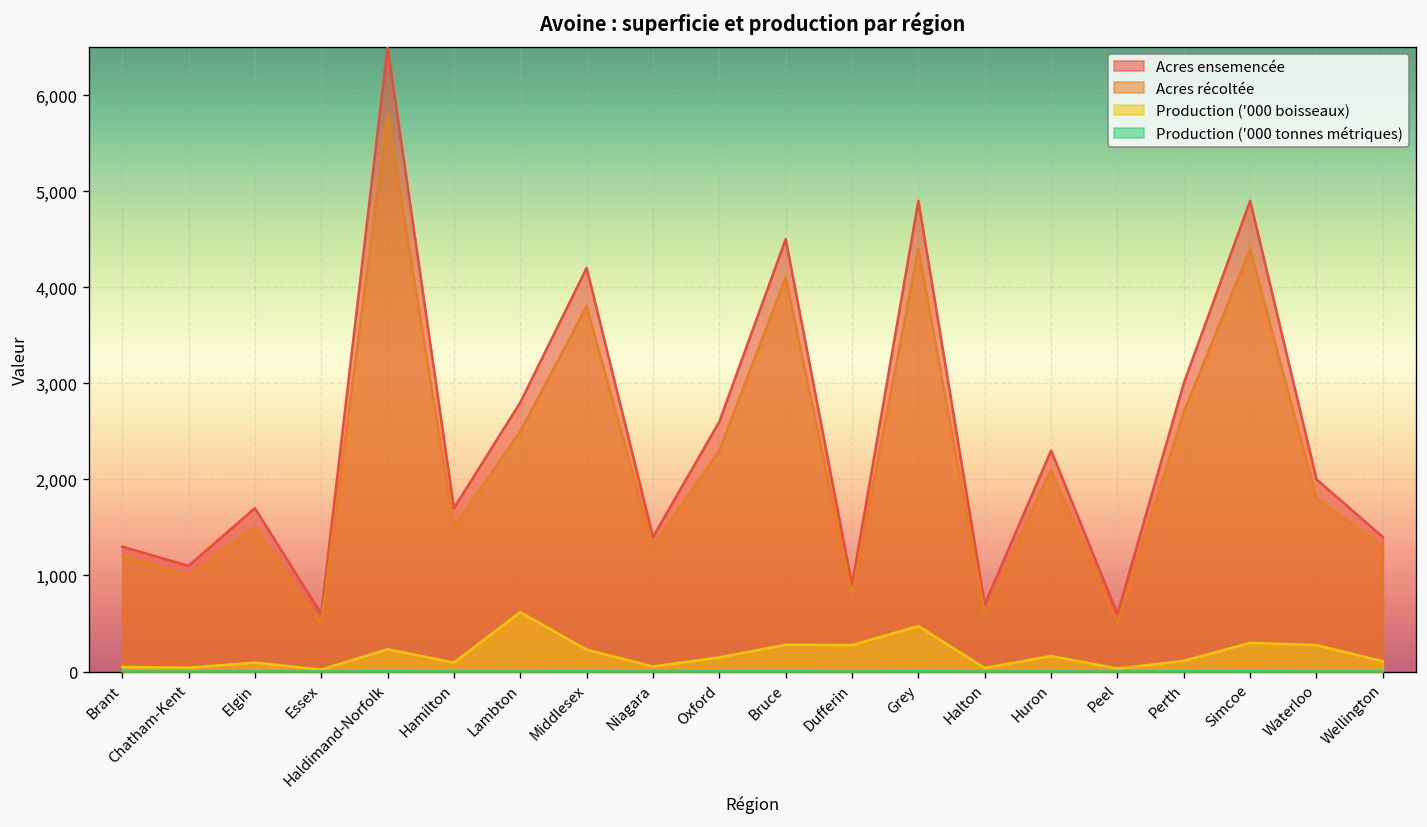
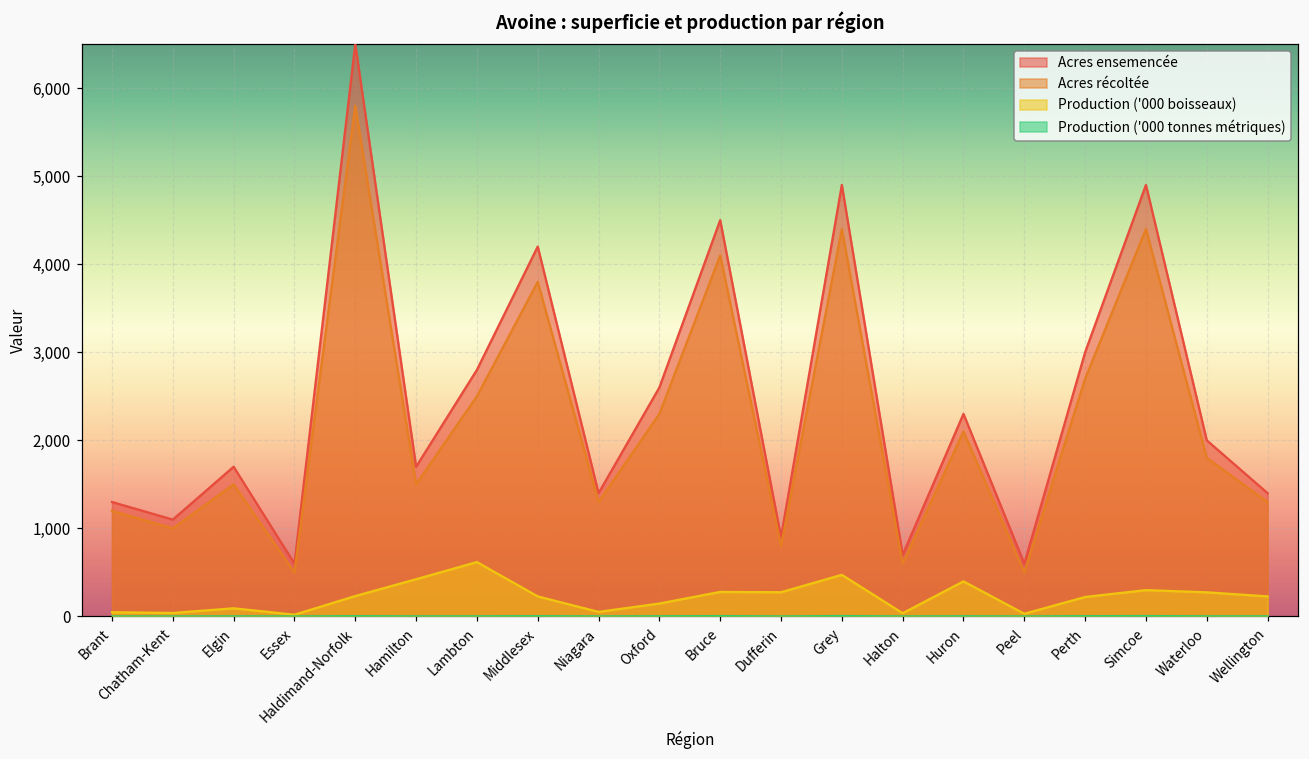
Production ('000 boisseaux), Hamilton: 100 -> 400
Production ('000 boisseaux), Huron: 200 -> 400
Production ('000 boisseaux), Perth: 100 -> 200
Production ('000 boisseaux), Wellington: 100 -> 200
